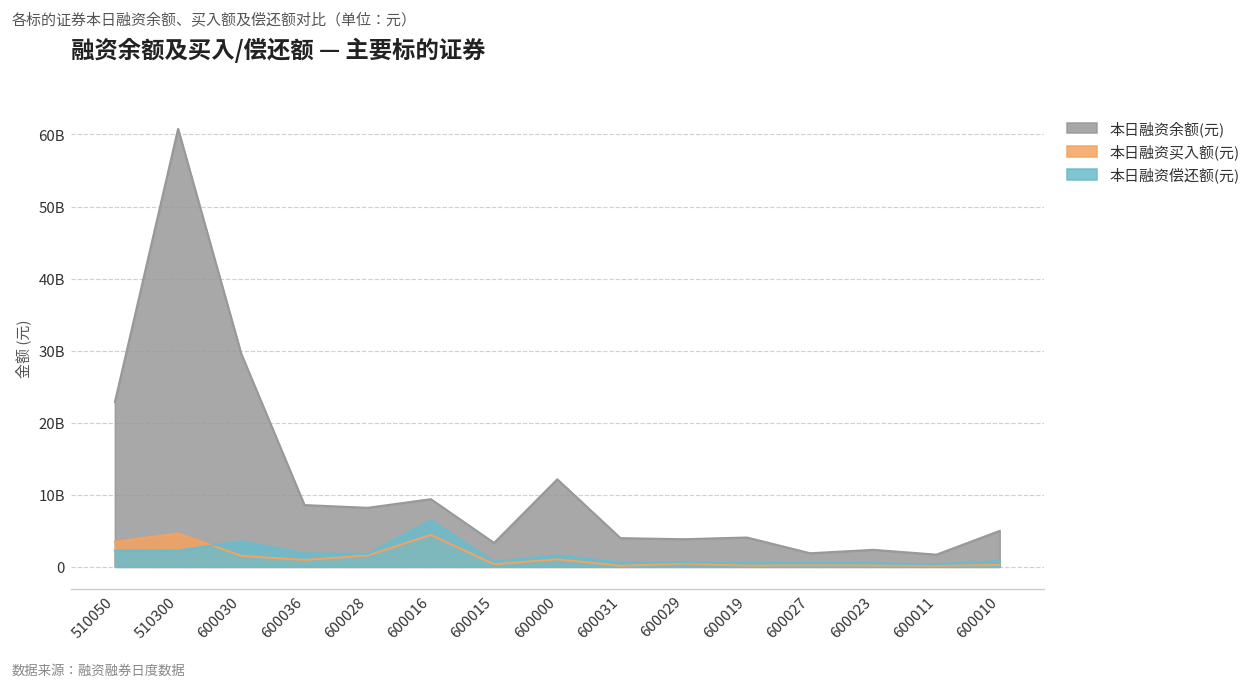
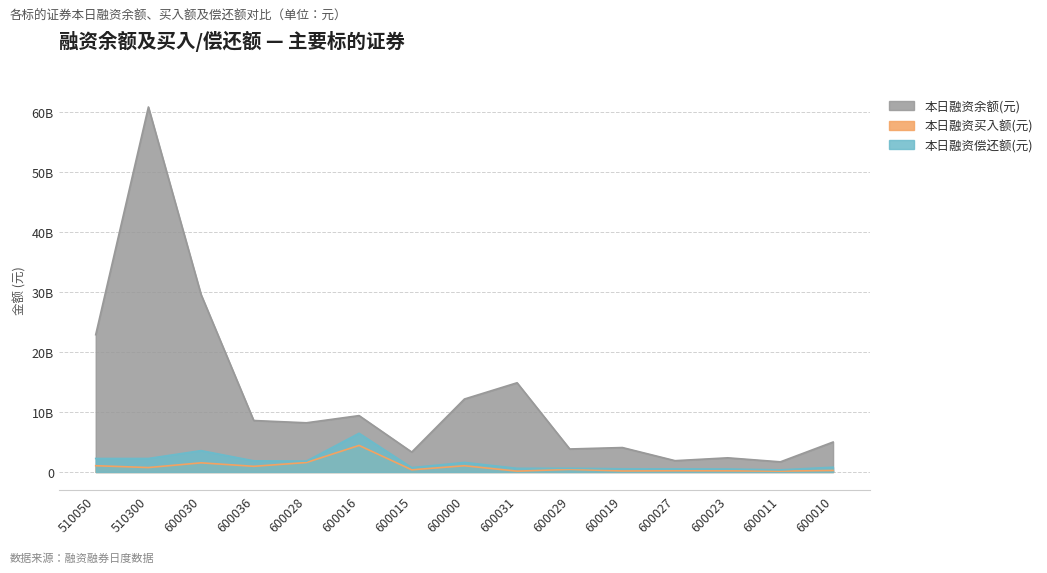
本日融资买入额(元), 510050: 3000000000 -> 1000000000
本日融资买入额(元), 510300: 5000000000 -> 1000000000
本日融资余额(元), 600031: 4000000000 -> 15000000000
